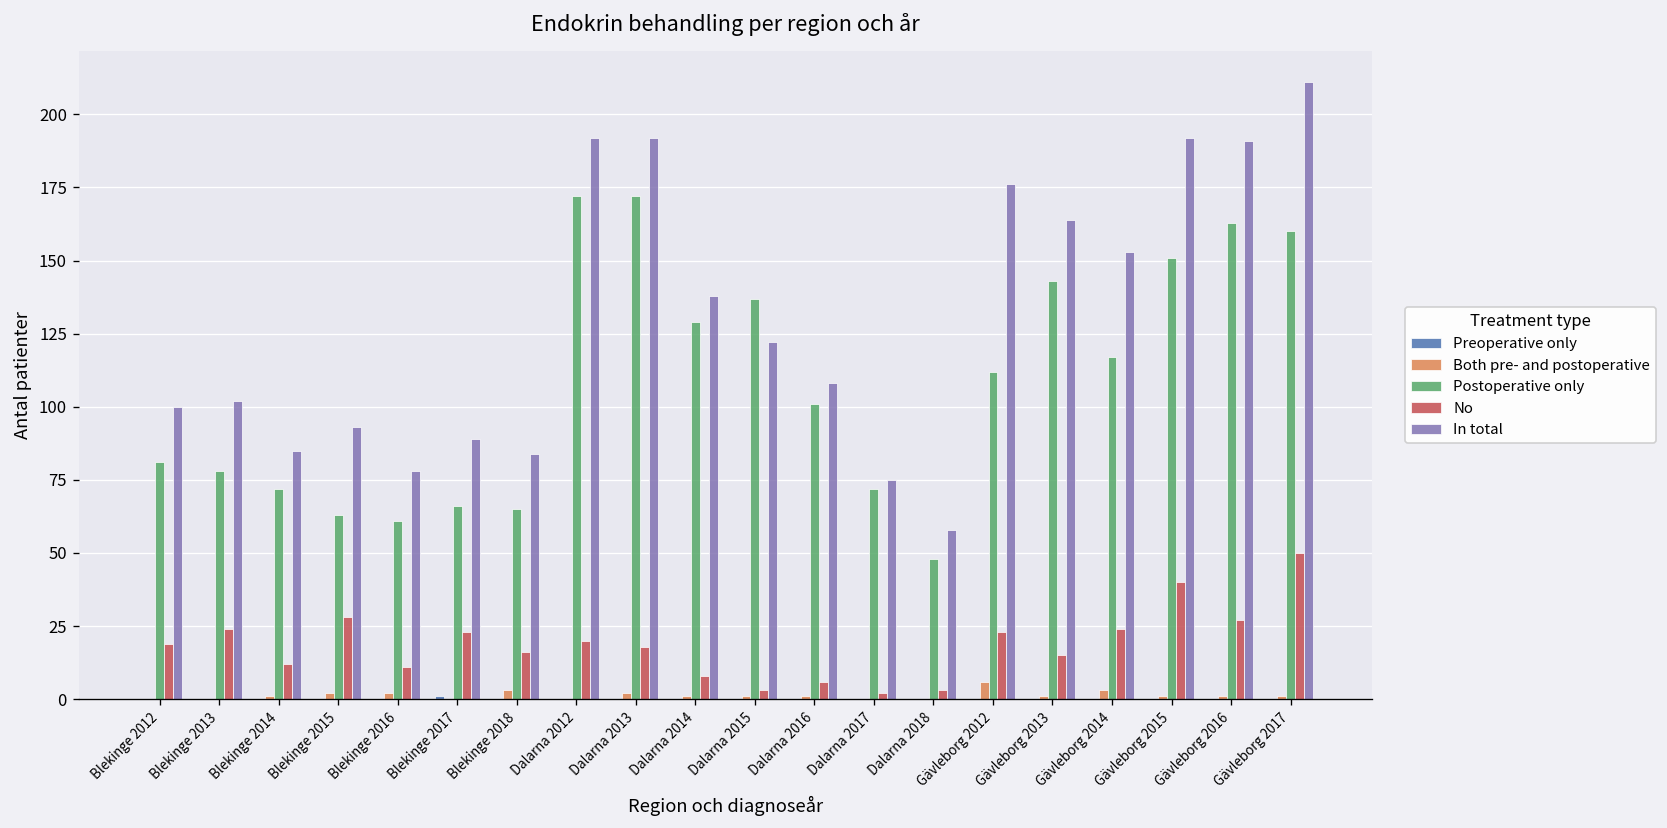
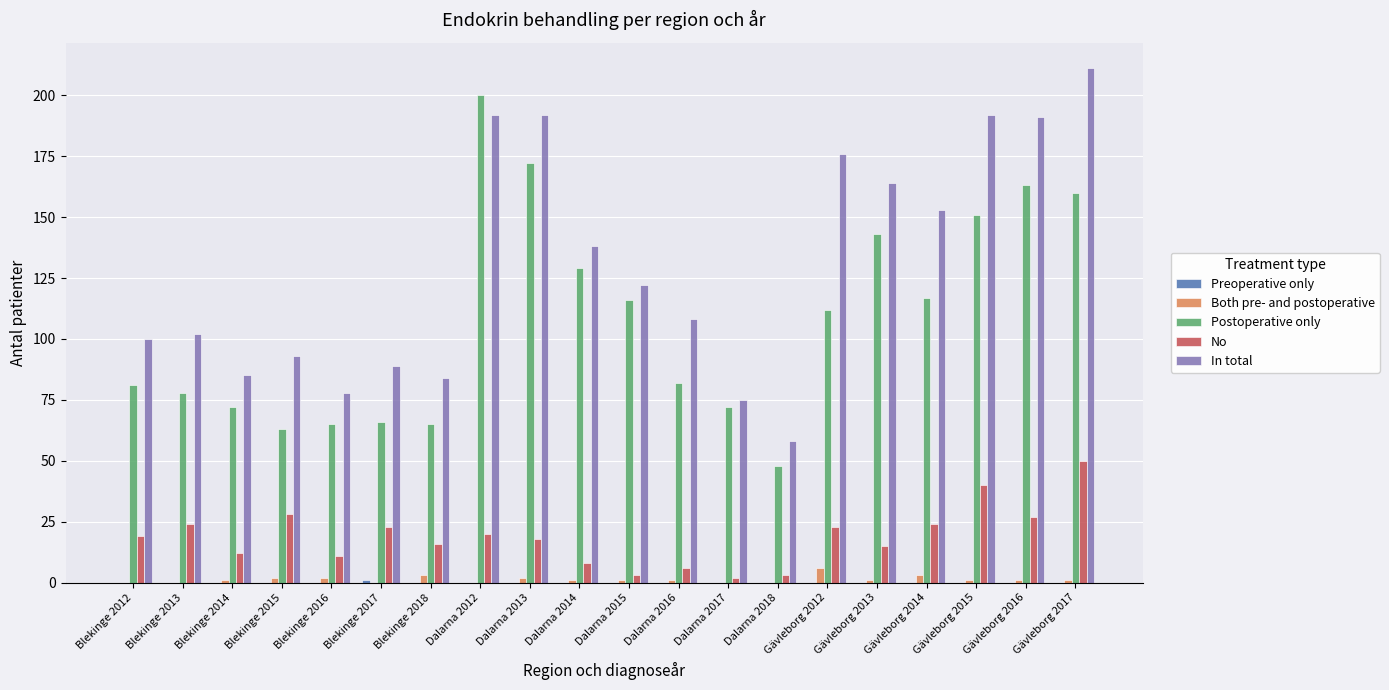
Postoperative only, Blekinge 2016: 61 -> 65
Postoperative only, Dalarna 2012: 172 -> 200
Postoperative only, Dalarna 2015: 137 -> 116
Postoperative only, Dalarna 2016: 101 -> 82
